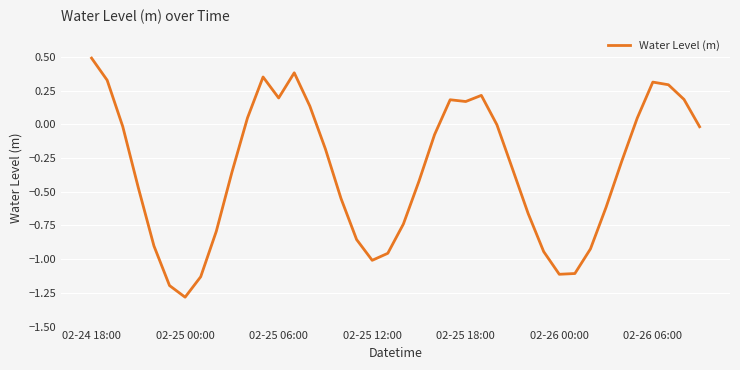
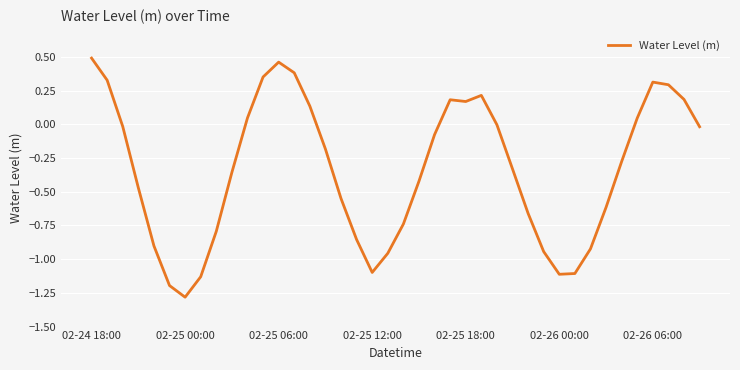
02-25 06:00: 0.20 -> 0.46
02-25 12:00: -1.01 -> -1.10
